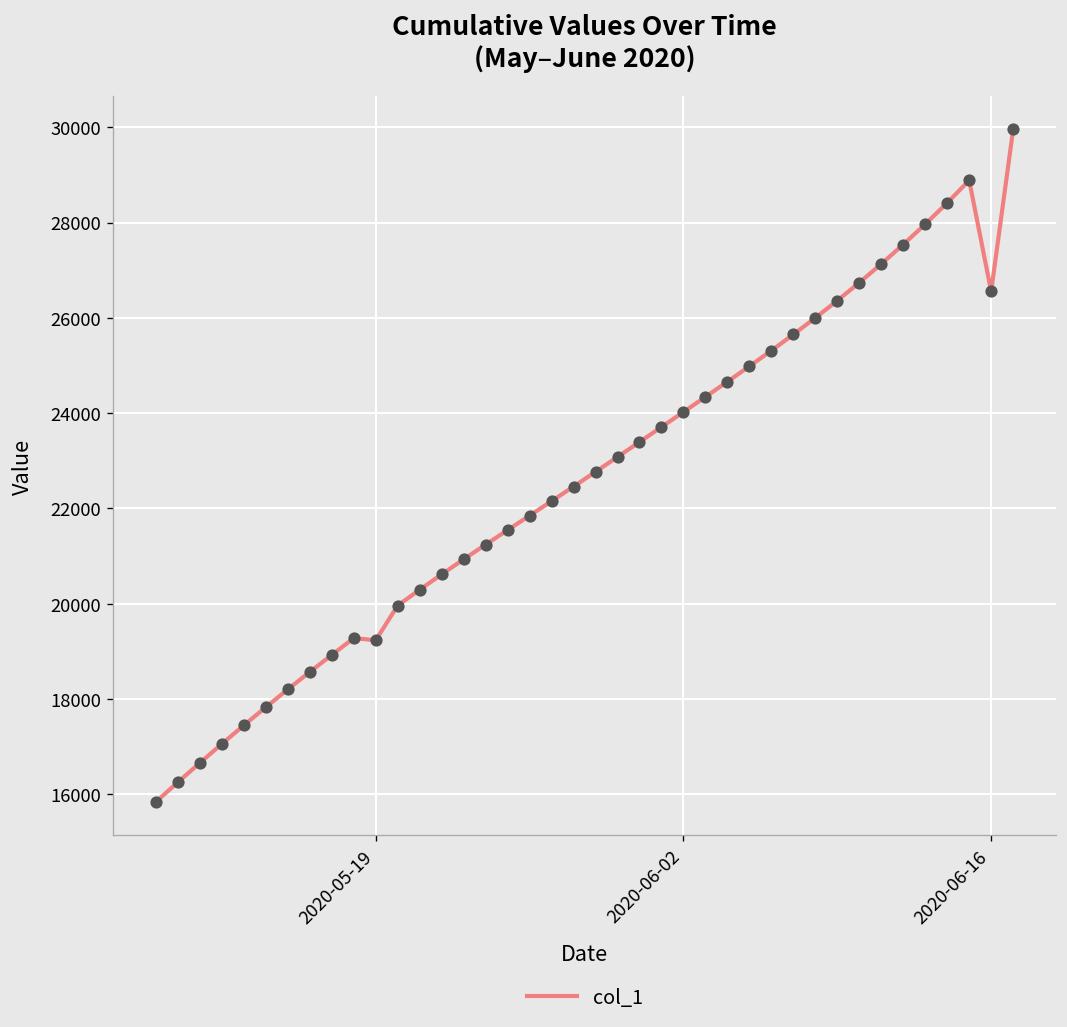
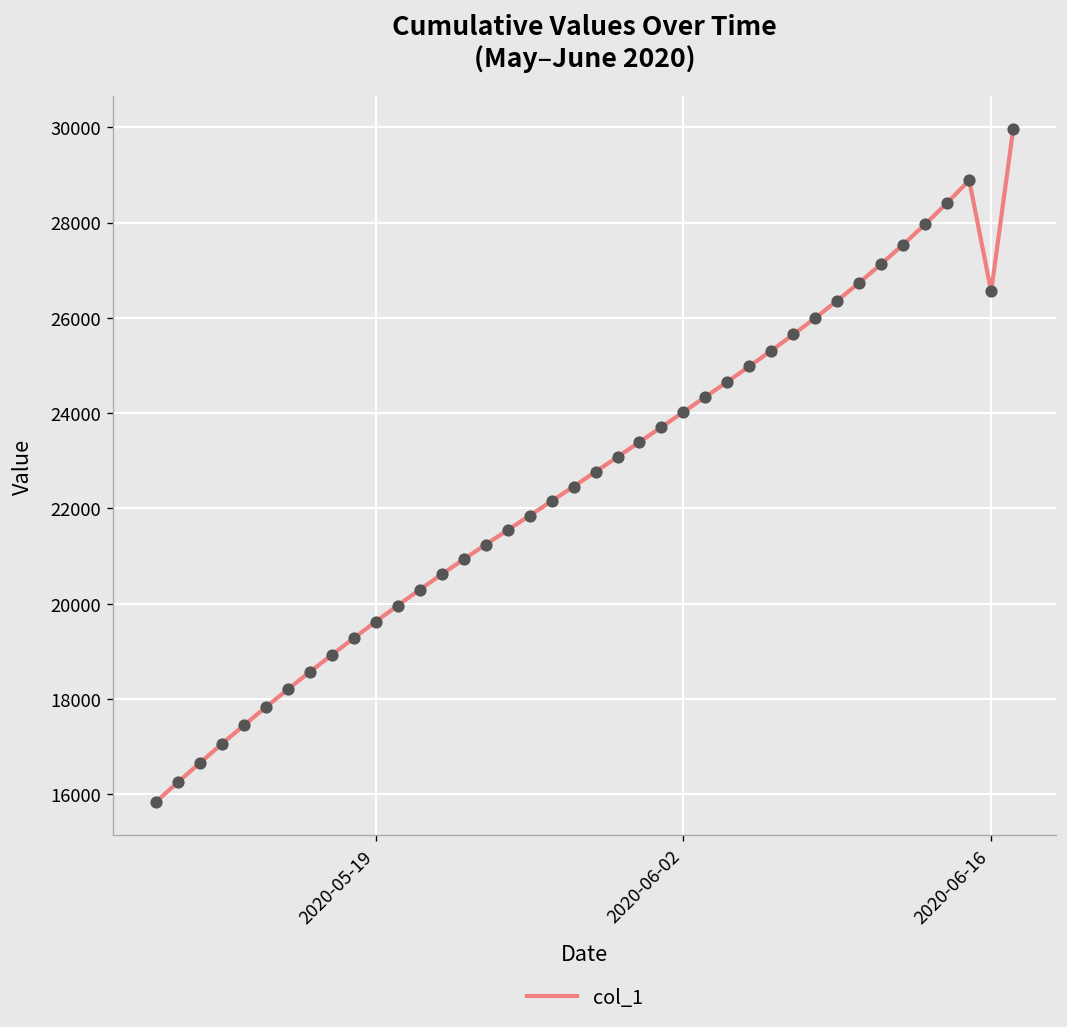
2020-05-19: 19200 -> 19600
